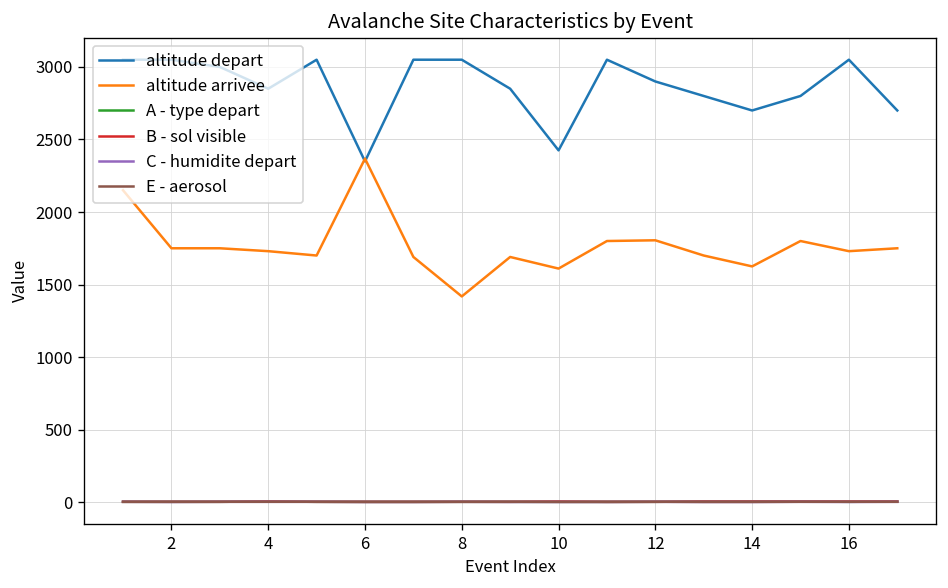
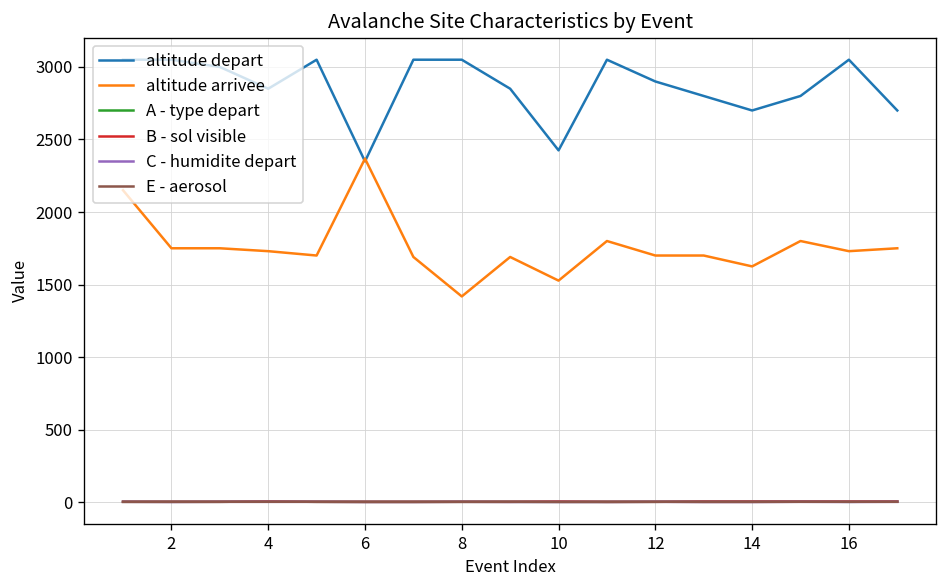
altitude arrivee, 10: 1610 -> 1530
altitude arrivee, 12: 1810 -> 1700
